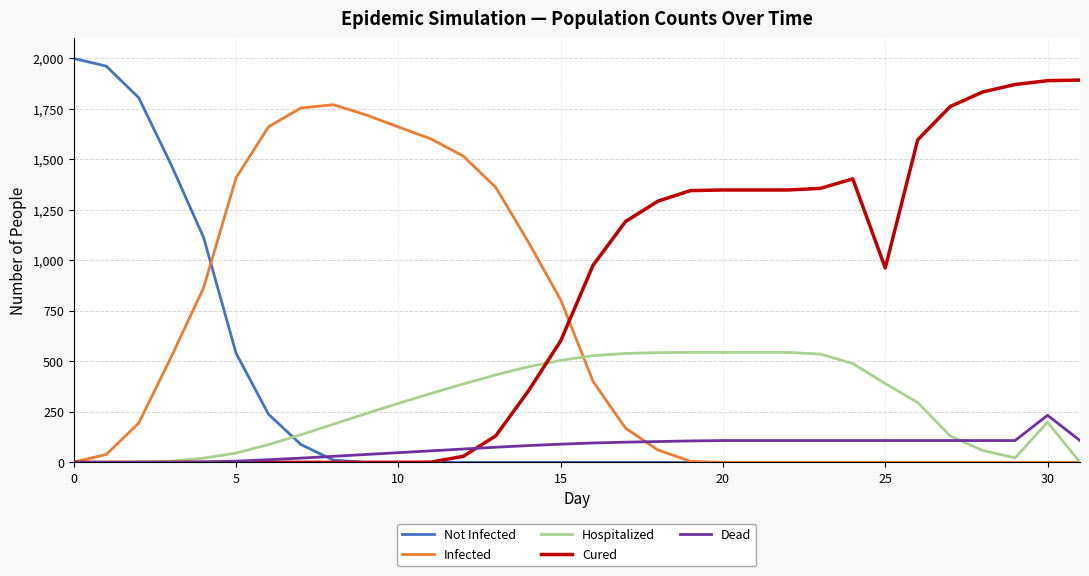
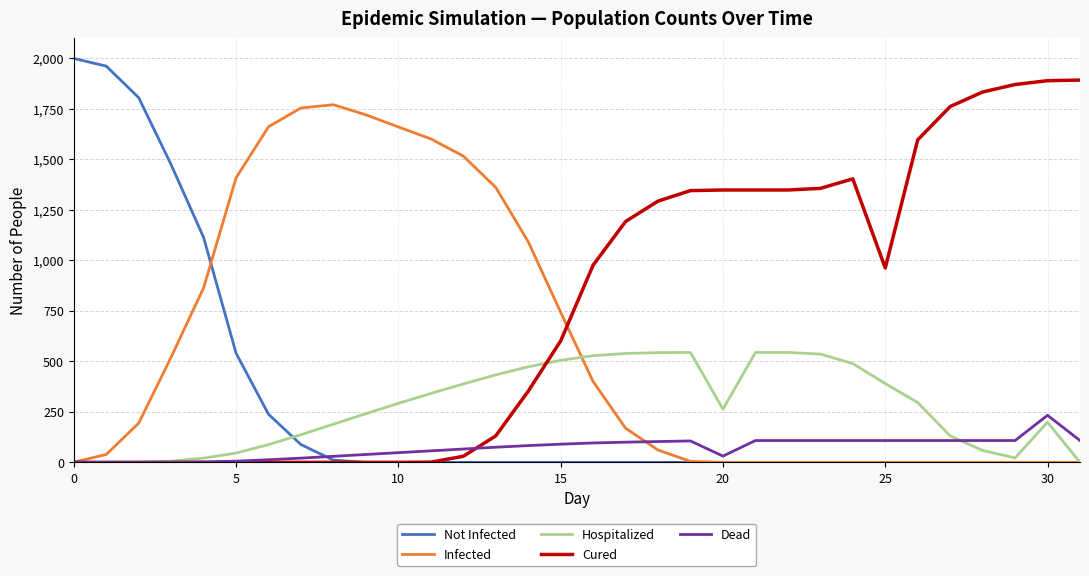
Infected, 15: 800 -> 740
Hospitalized, 20: 540 -> 260
Dead, 20: 110 -> 30
